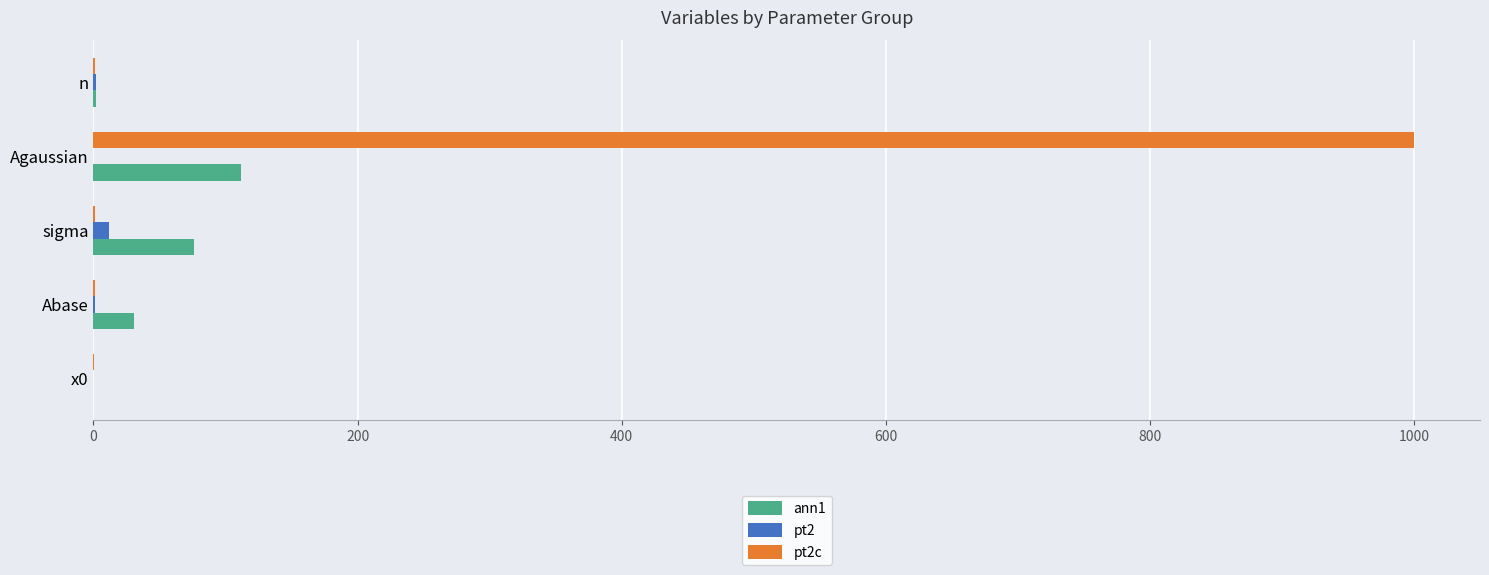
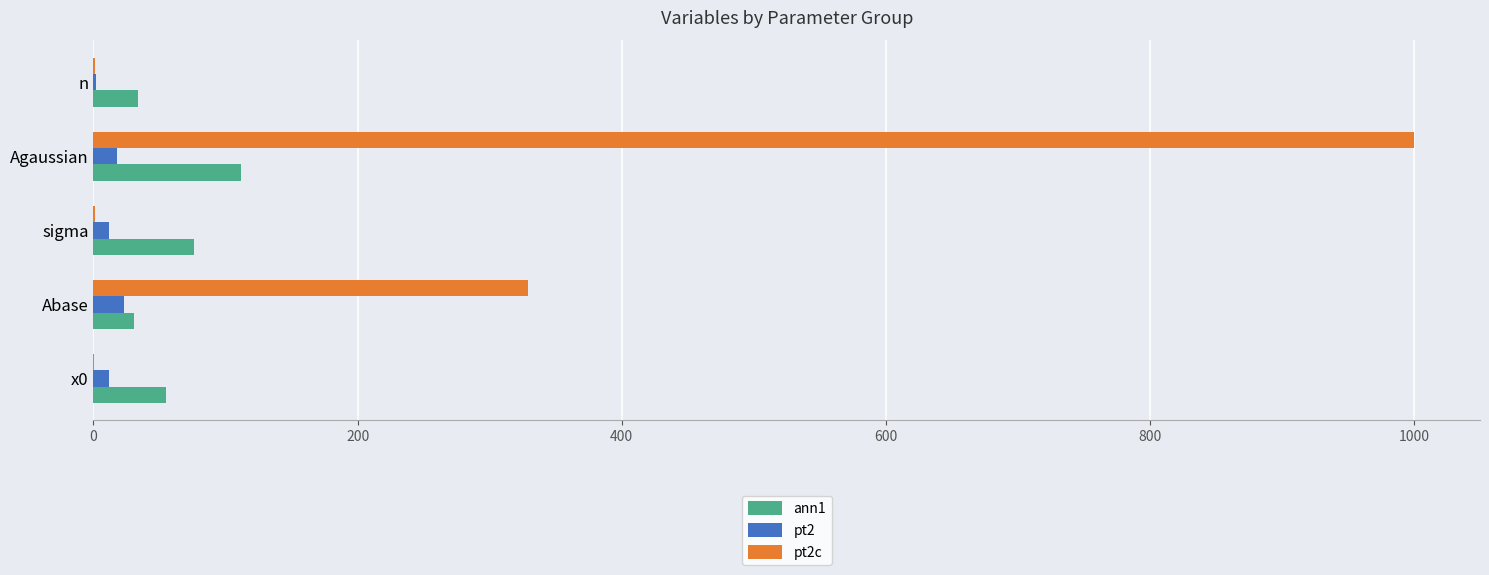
ann1, n: 2 -> 34
pt2, Agaussian: 0 -> 18
pt2c, Abase: 1 -> 329
pt2, Abase: 1 -> 23
pt2, x0: 0 -> 12
ann1, x0: 0 -> 55
